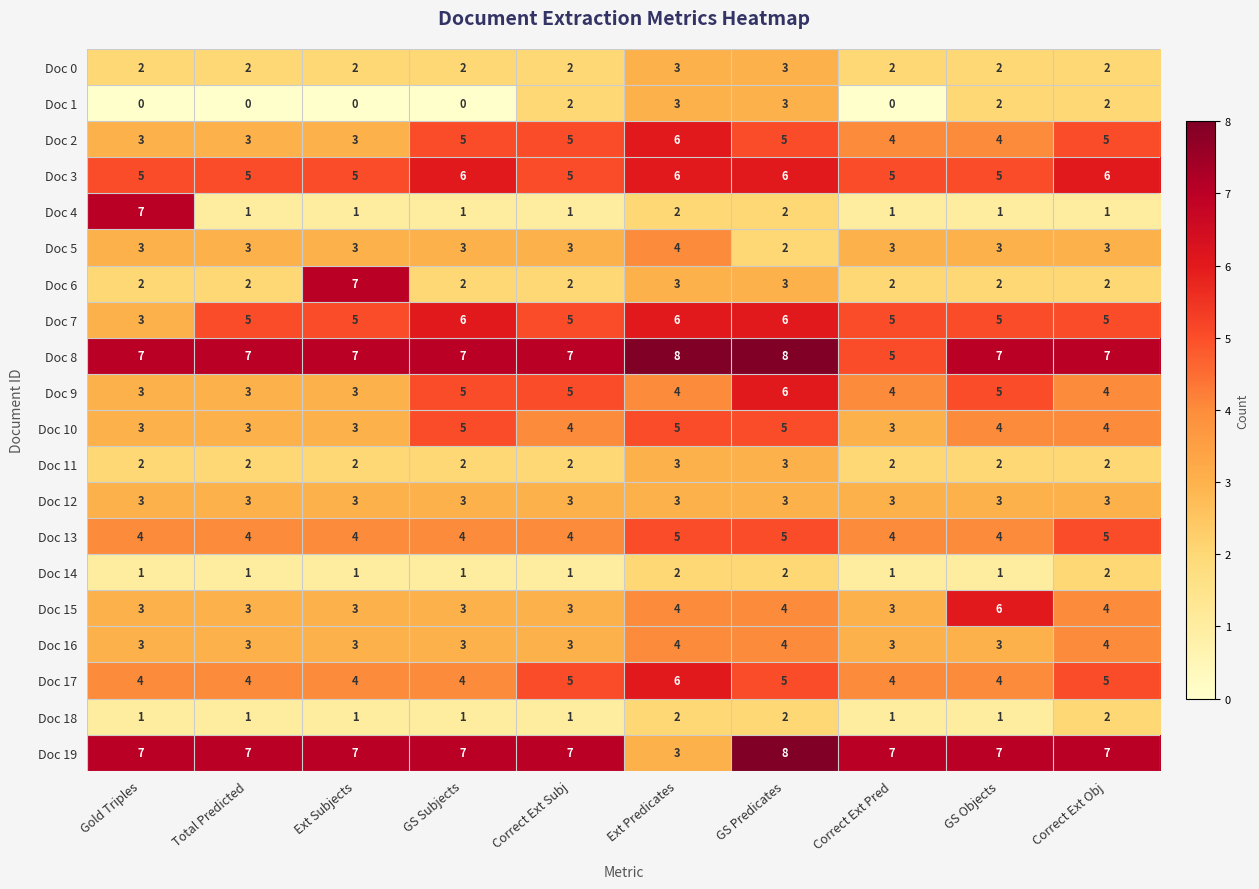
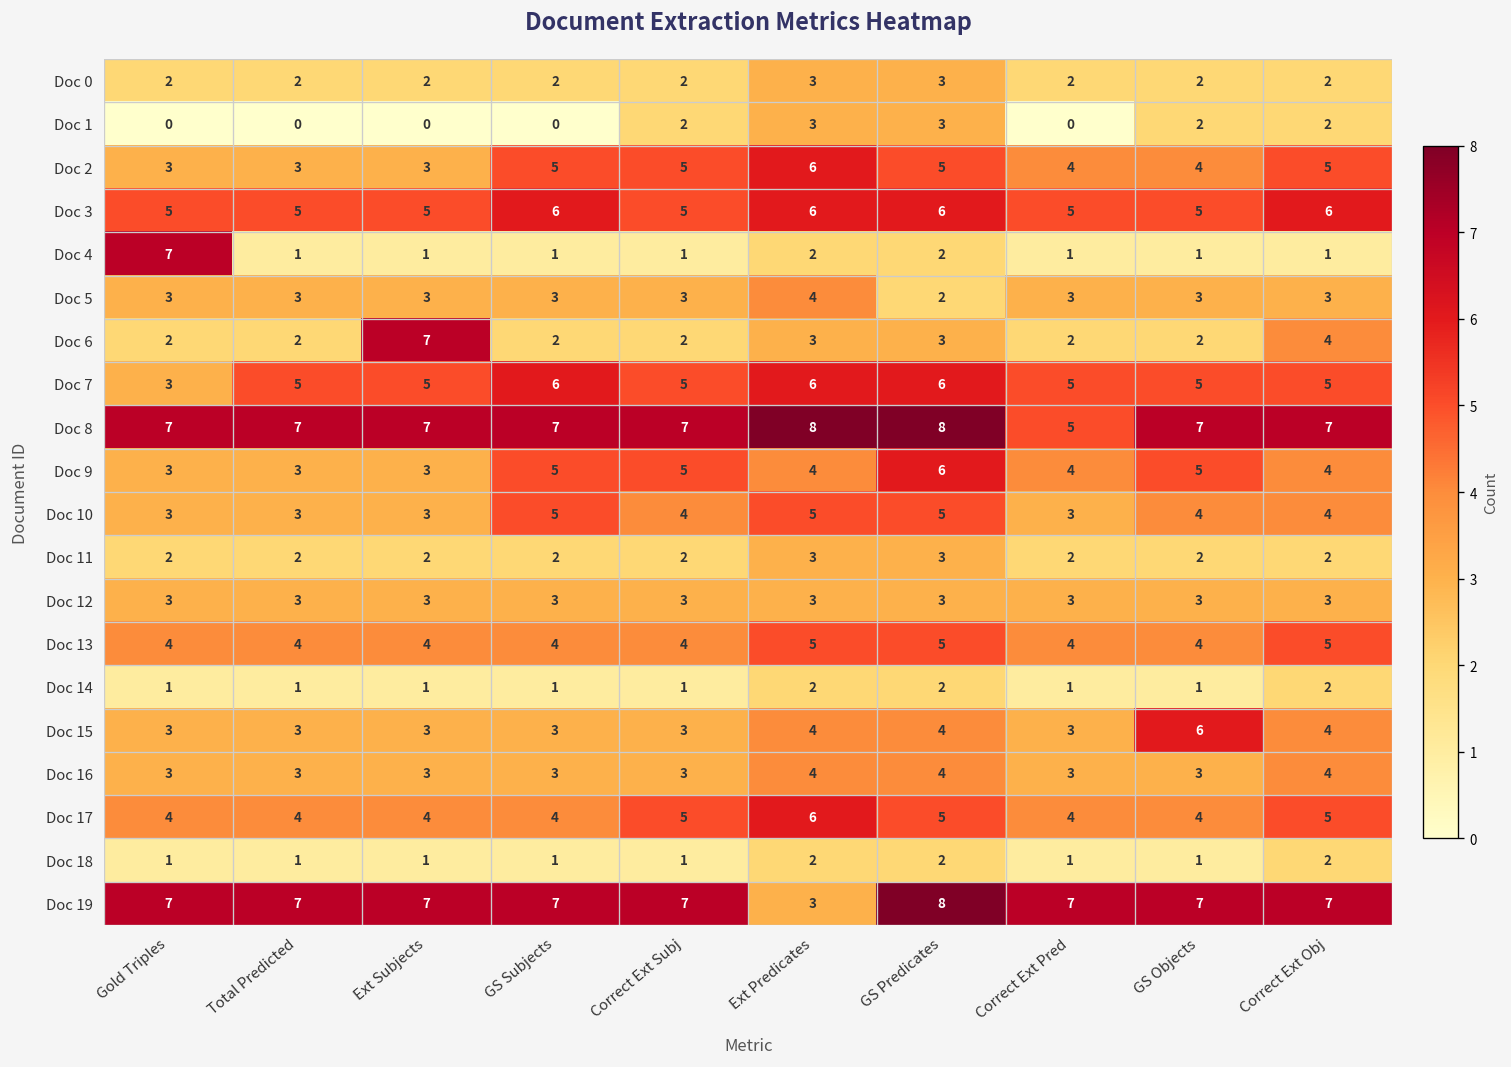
Doc 6, Correct Ext Obj: 2 -> 4
